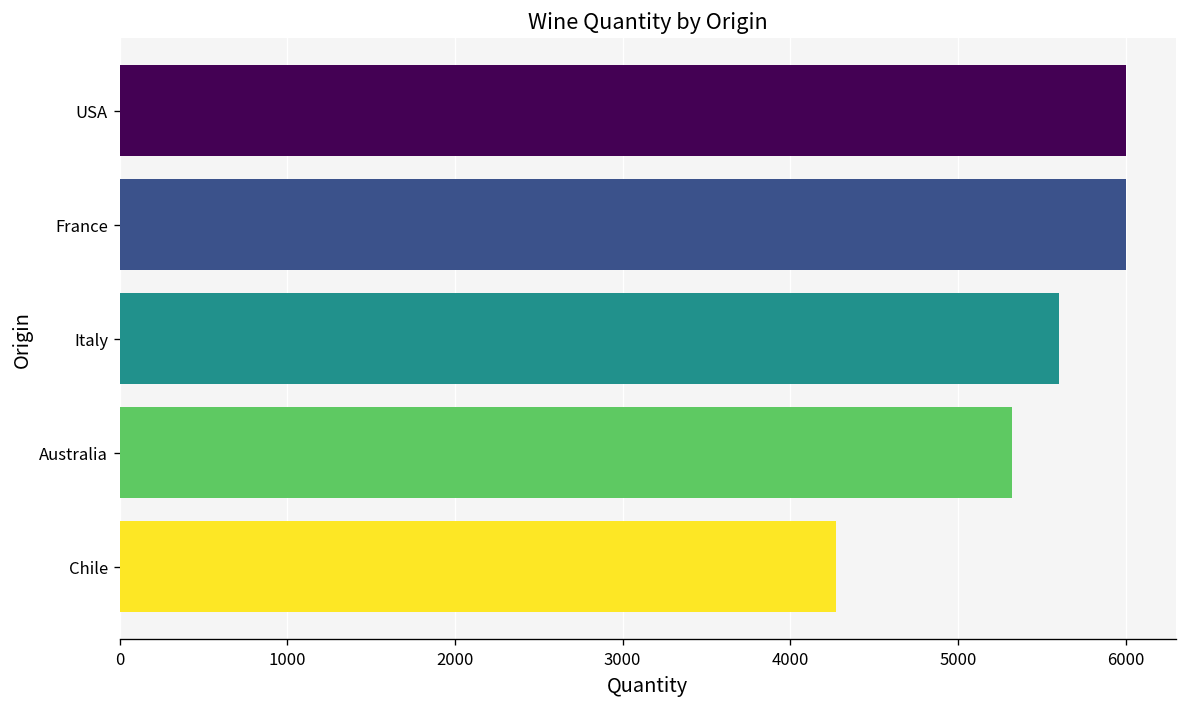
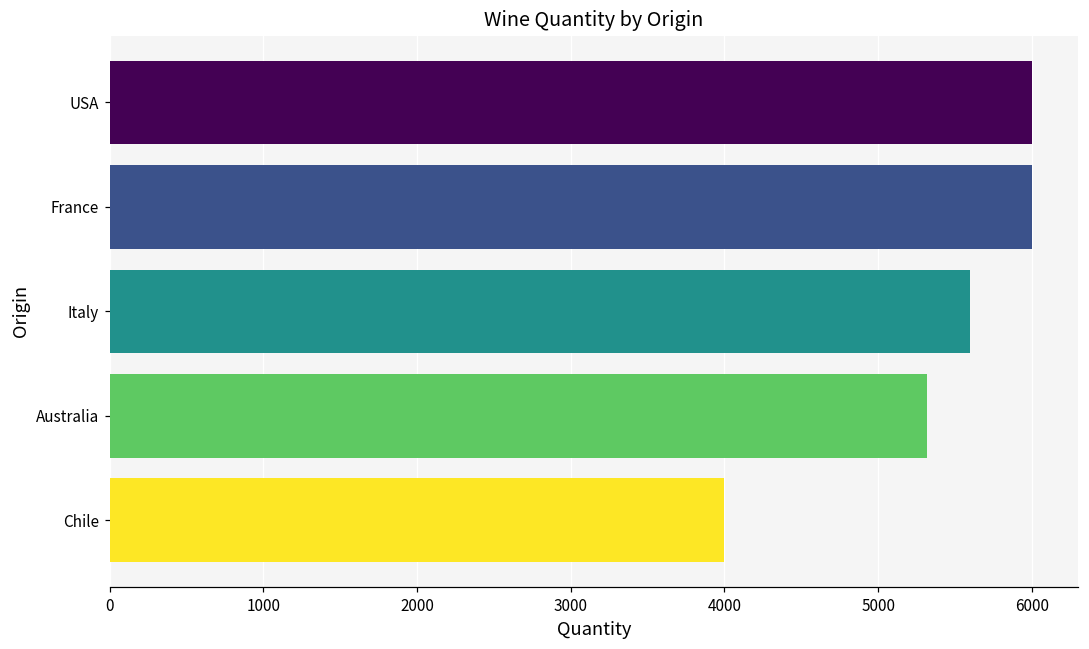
Chile: 4270 -> 4000
